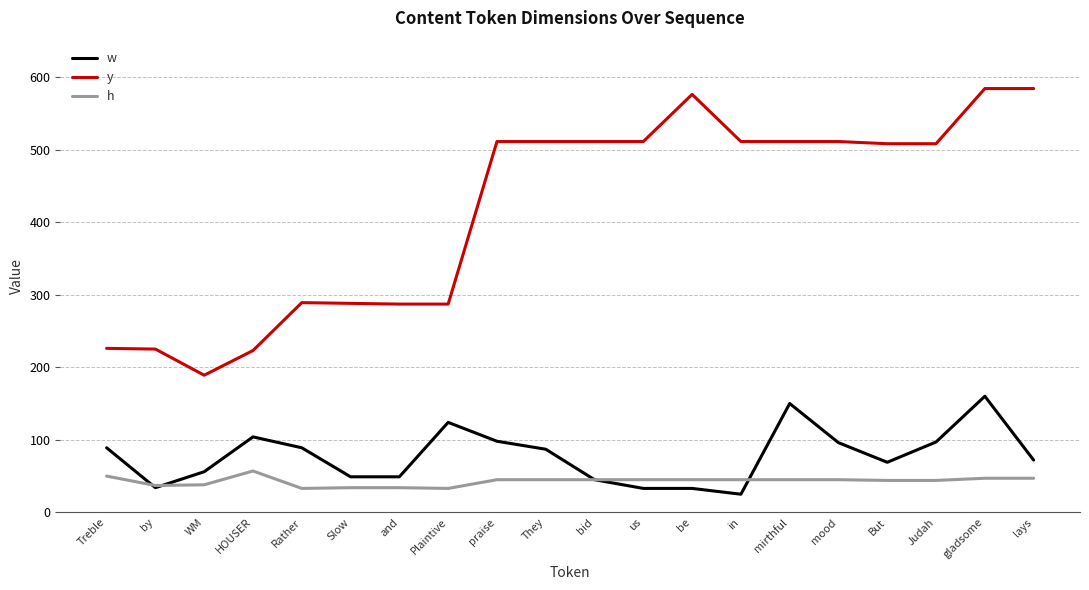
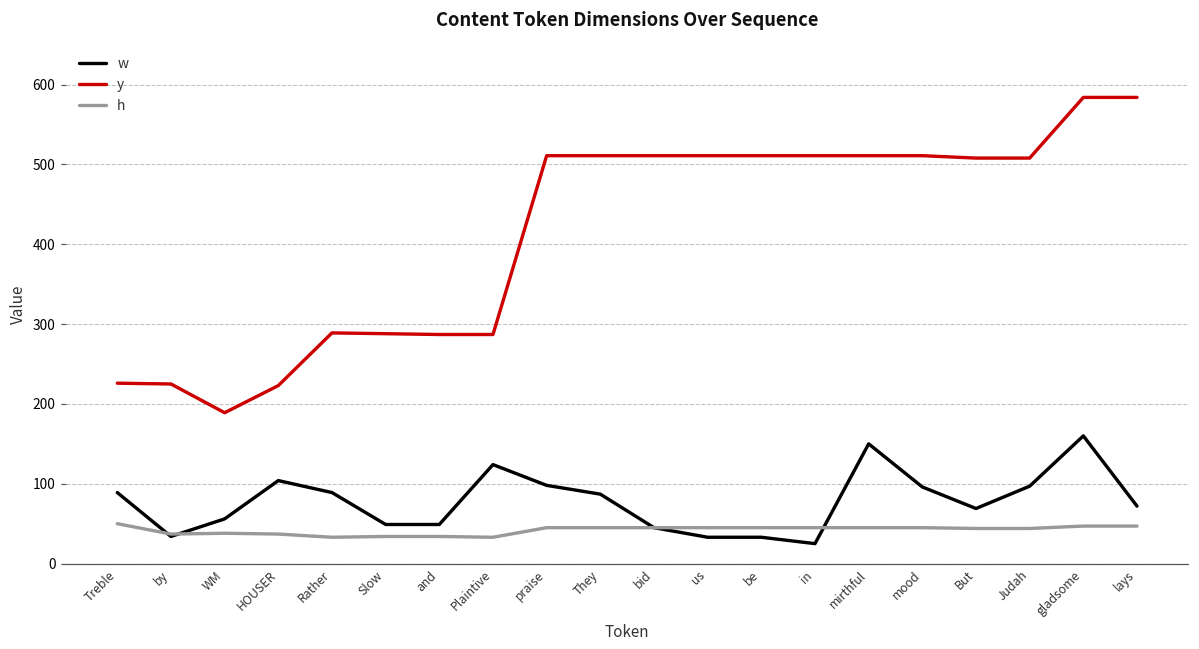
h, HOUSER: 60 -> 40
y, be: 580 -> 510
